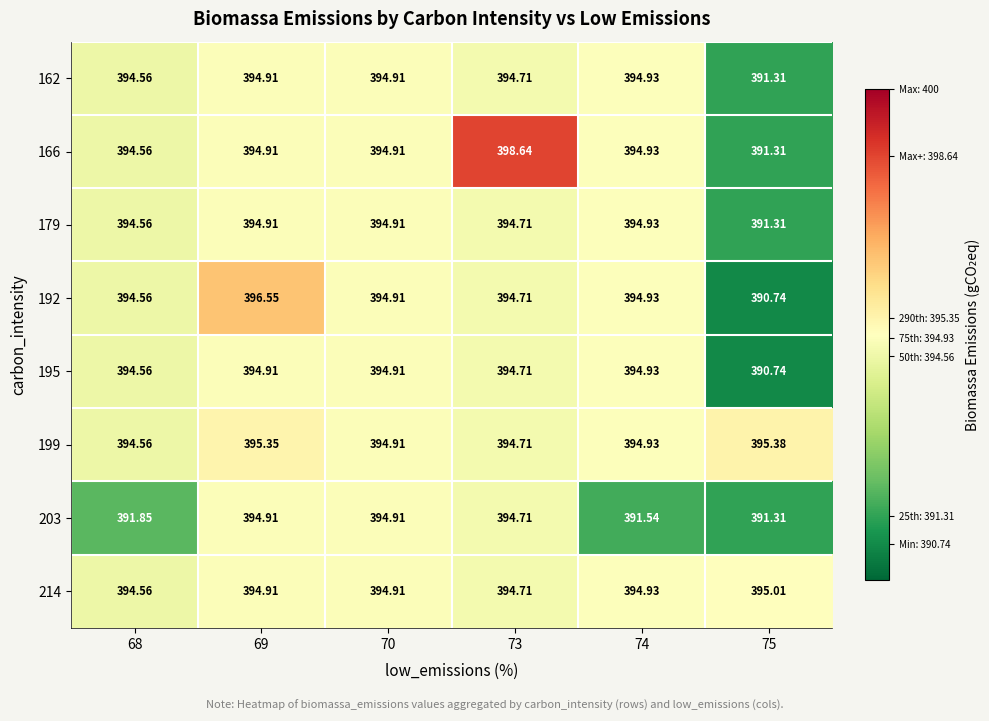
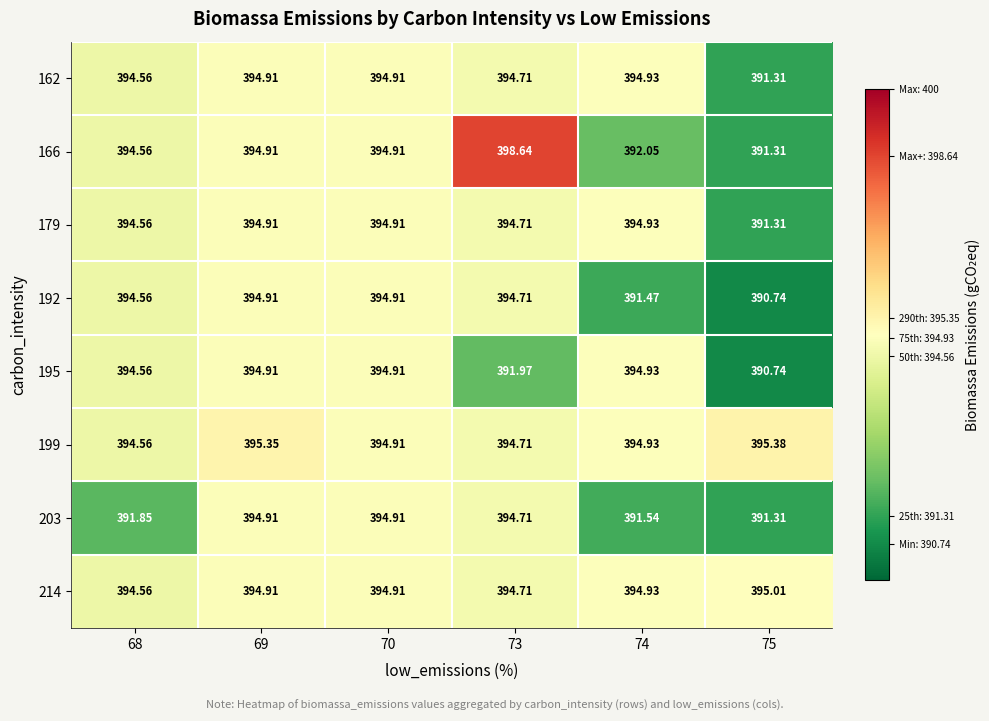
166, 74: 394.93 -> 392.05
192, 69: 396.55 -> 394.91
192, 74: 394.93 -> 391.47
195, 73: 394.71 -> 391.97
